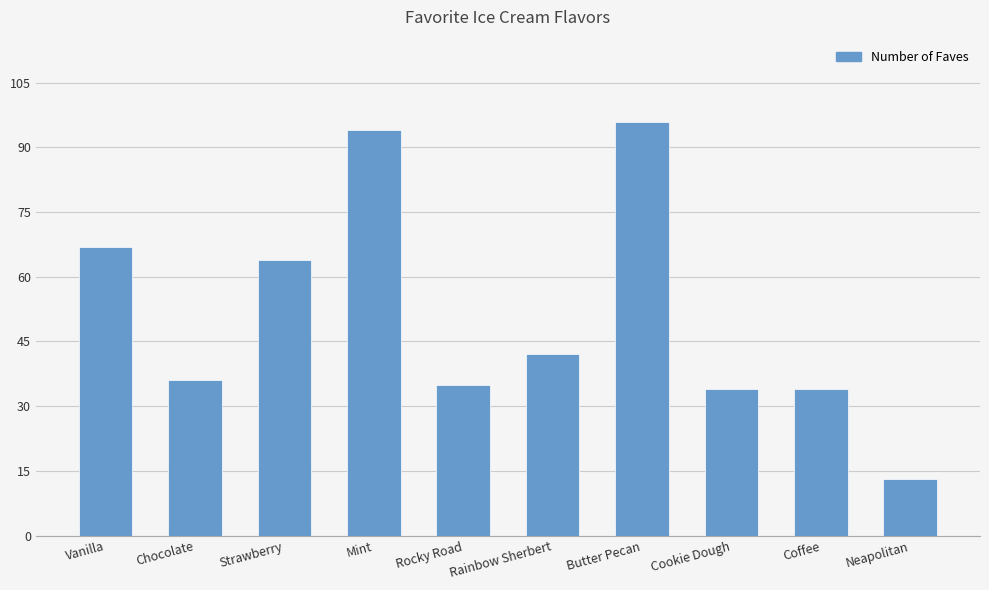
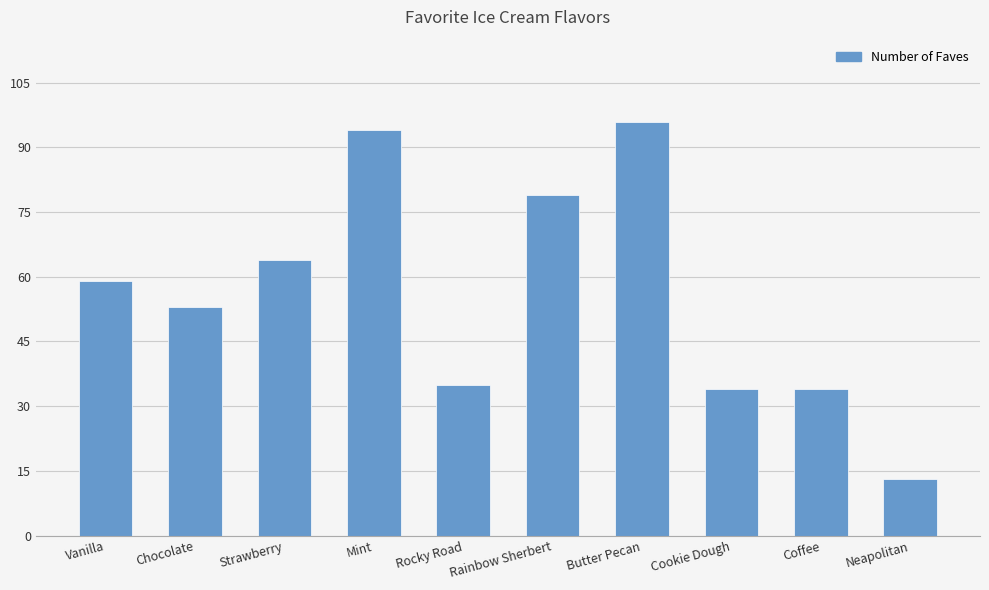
Vanilla: 67 -> 59
Chocolate: 36 -> 53
Rainbow Sherbert: 42 -> 79
